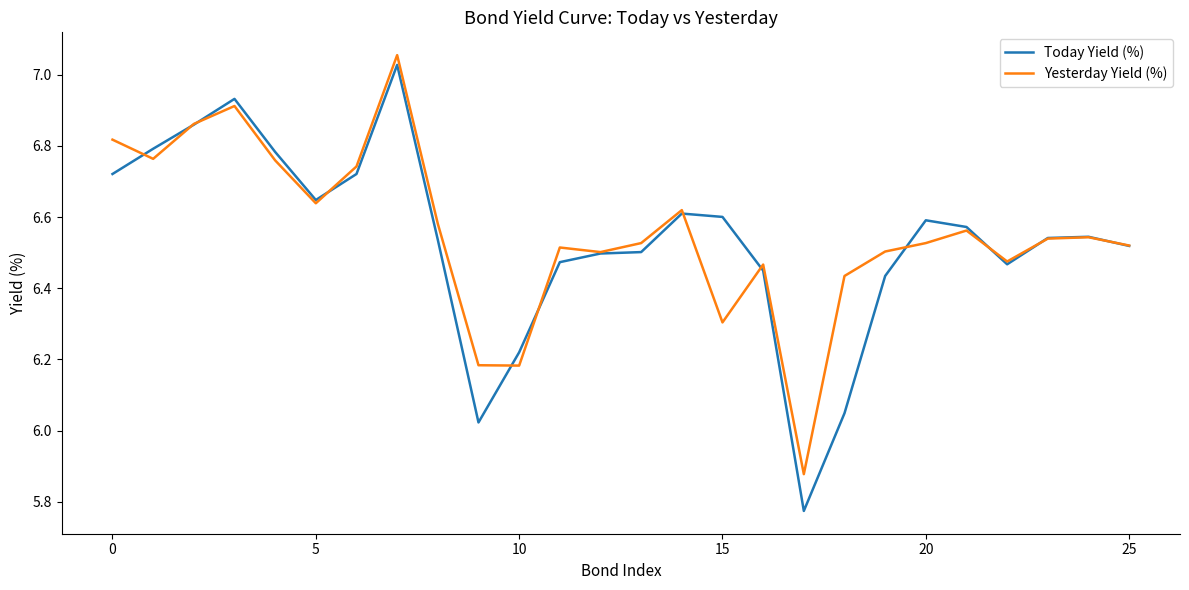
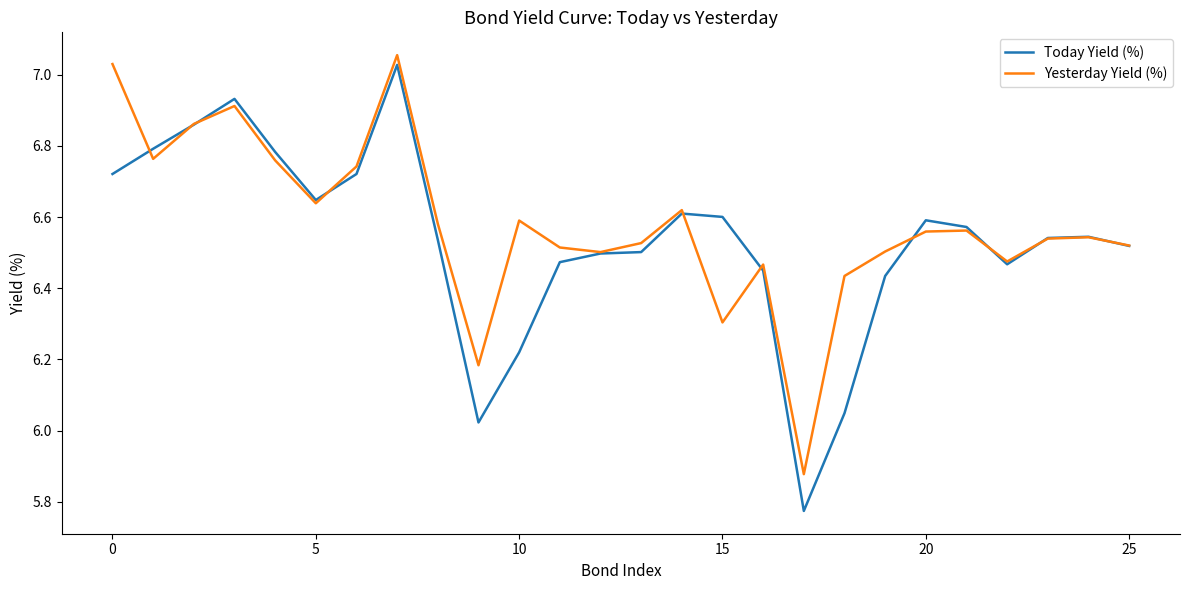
Yesterday Yield (%), 0: 6.82 -> 7.03
Yesterday Yield (%), 10: 6.18 -> 6.59
Yesterday Yield (%), 20: 6.53 -> 6.56
